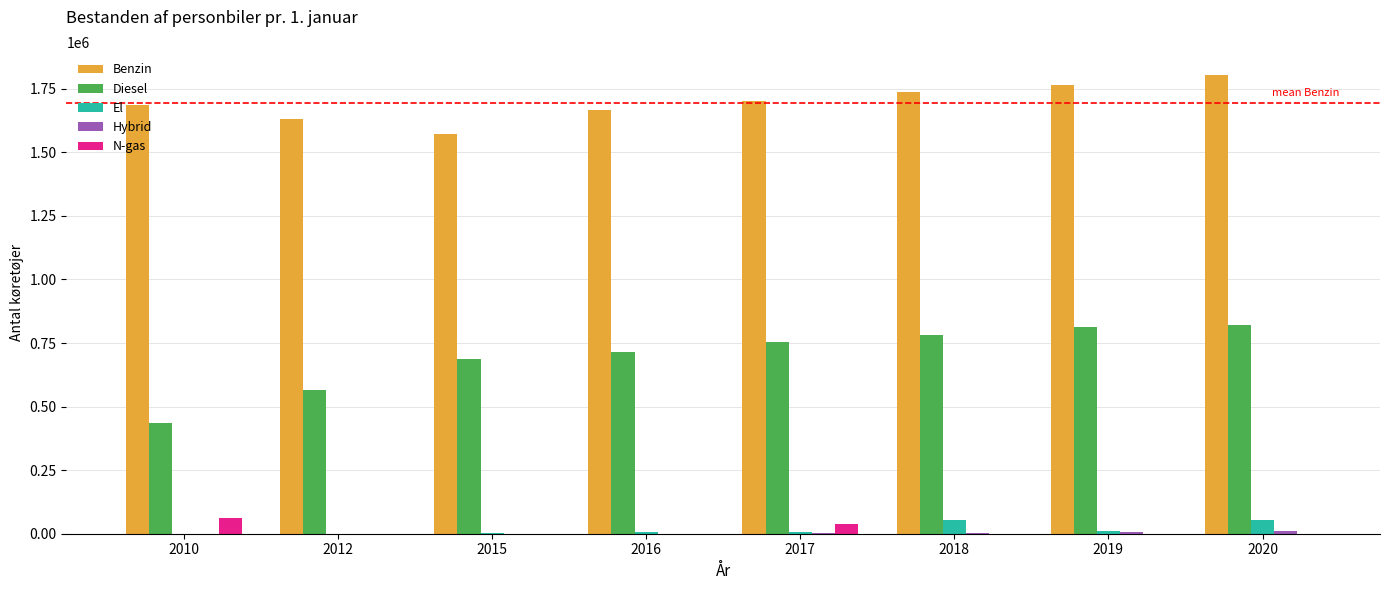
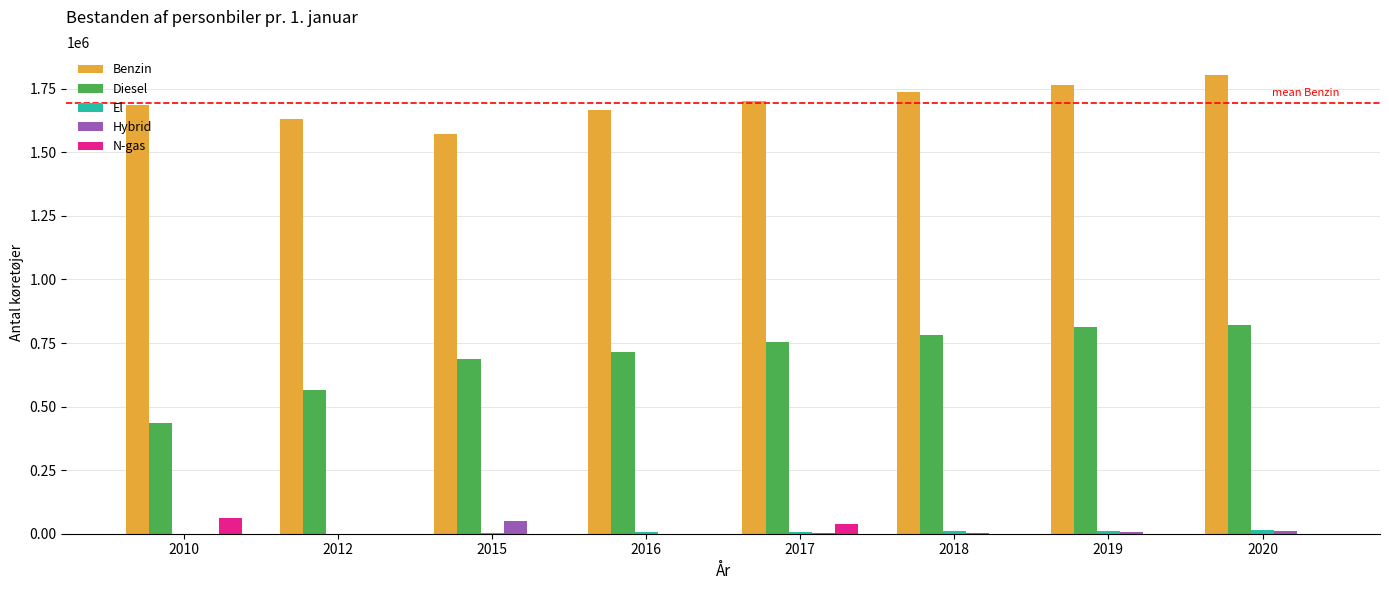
Hybrid, 2015: 0 -> 50000
El, 2018: 50000 -> 10000
El, 2020: 60000 -> 20000
